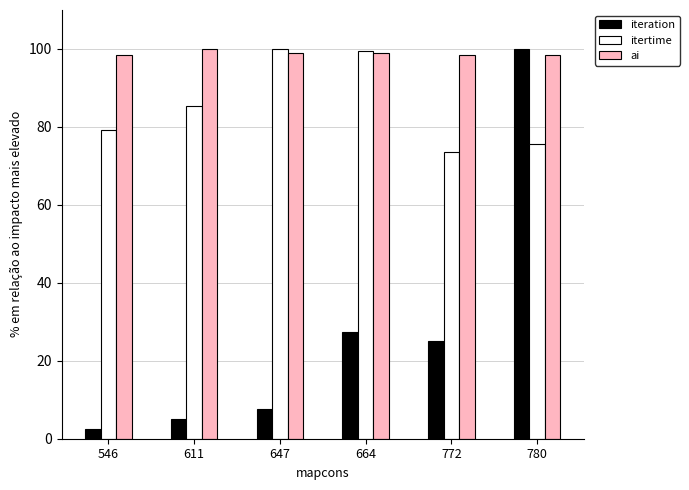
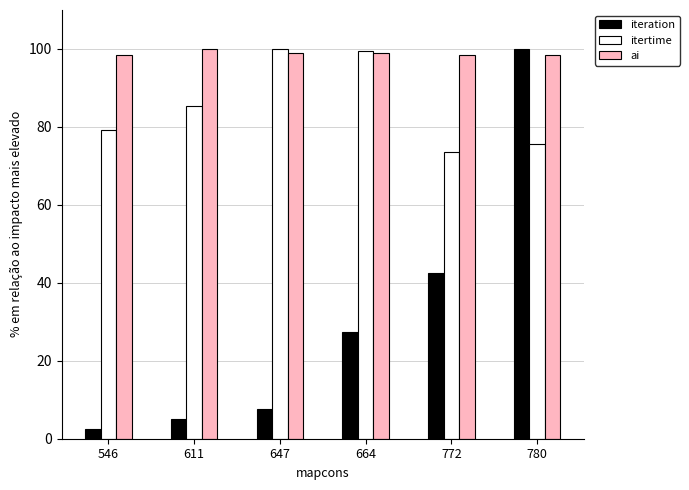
iteration, 772: 25 -> 43
